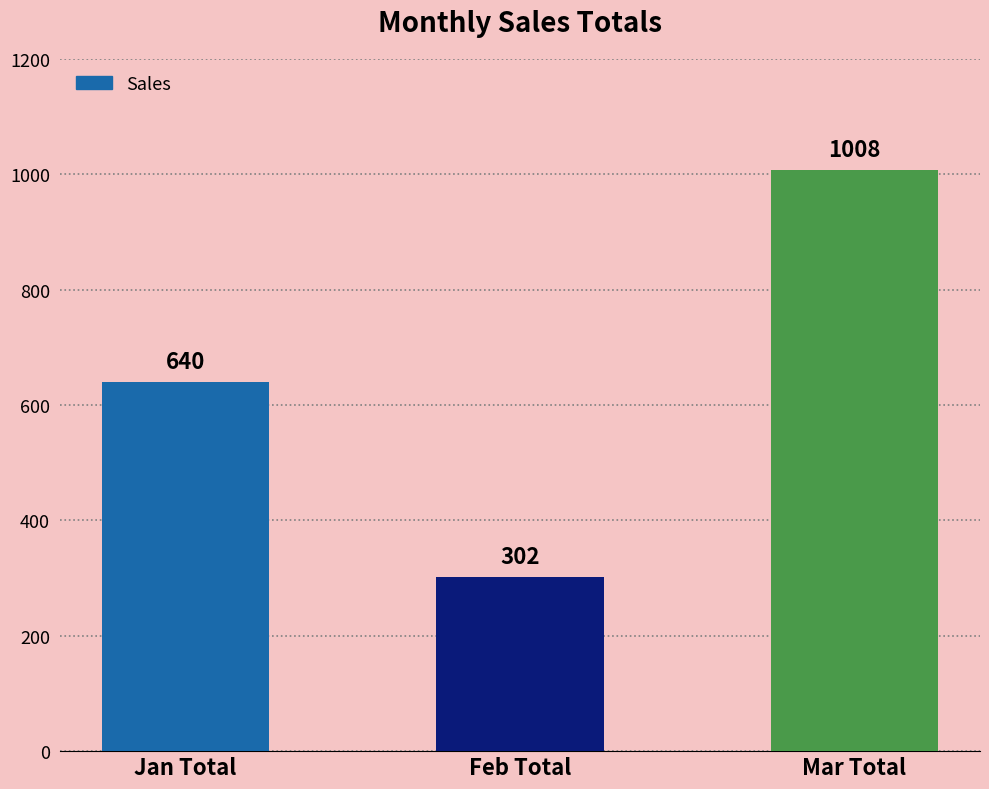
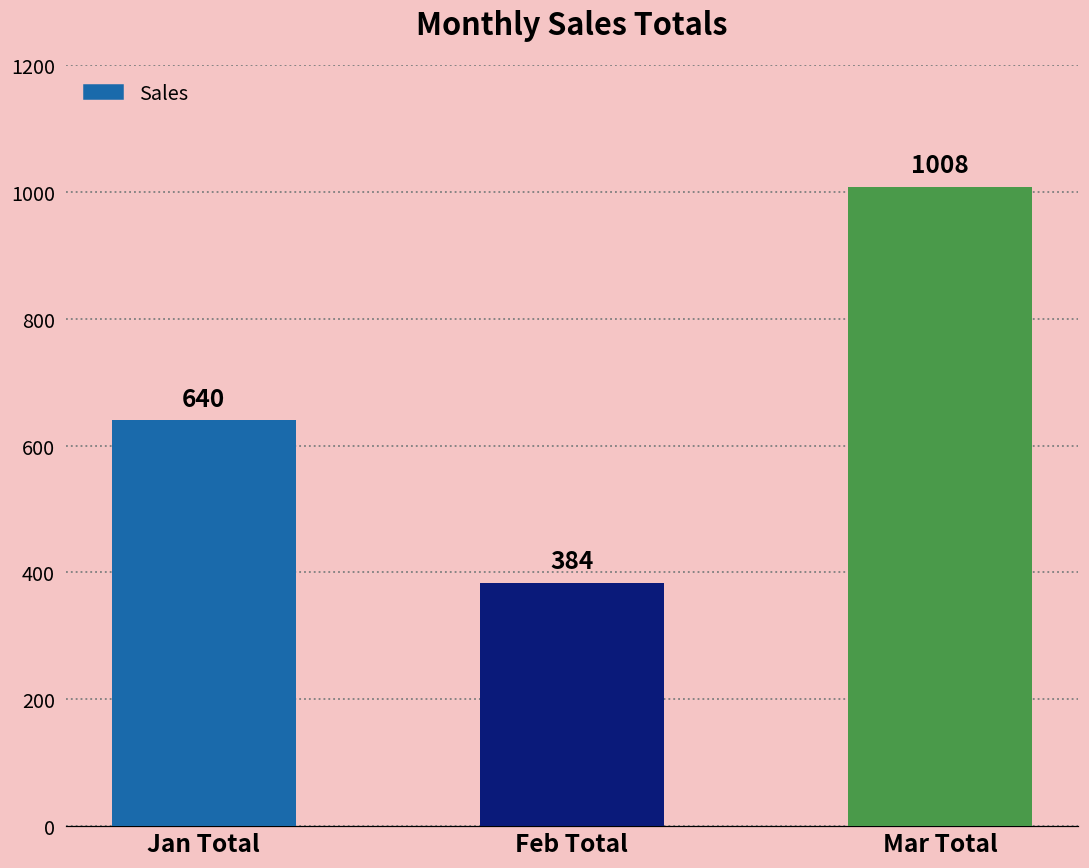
Feb Total: 302 -> 384
